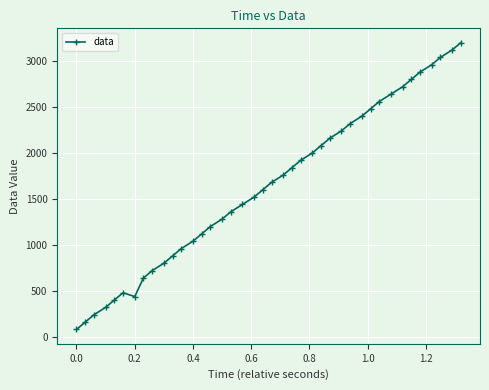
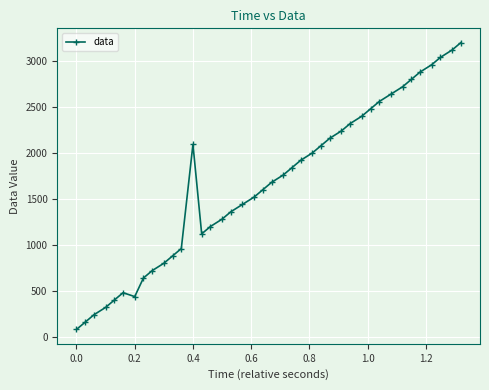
0.4: 1000 -> 2100
